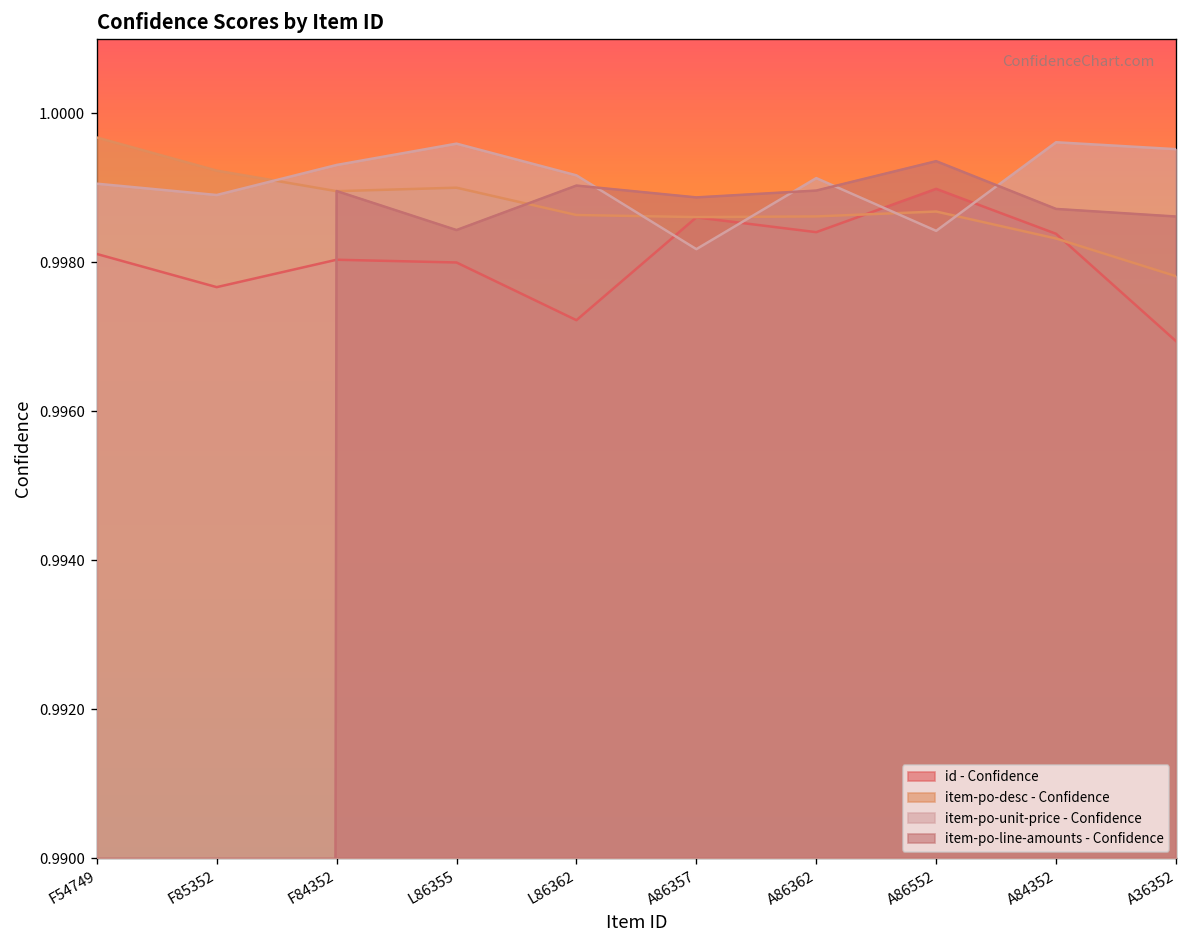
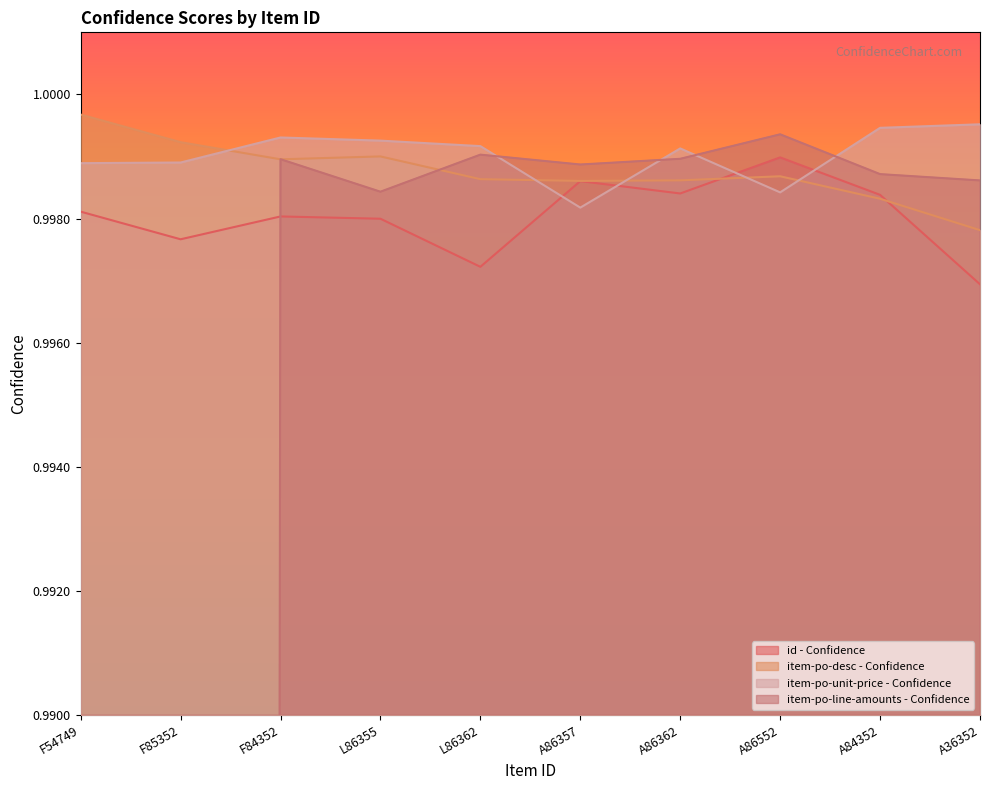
item-po-unit-price - Confidence, F54749: 0.9991 -> 0.9989
item-po-unit-price - Confidence, L86355: 0.9996 -> 0.9993
item-po-unit-price - Confidence, A84352: 0.9996 -> 0.9995
